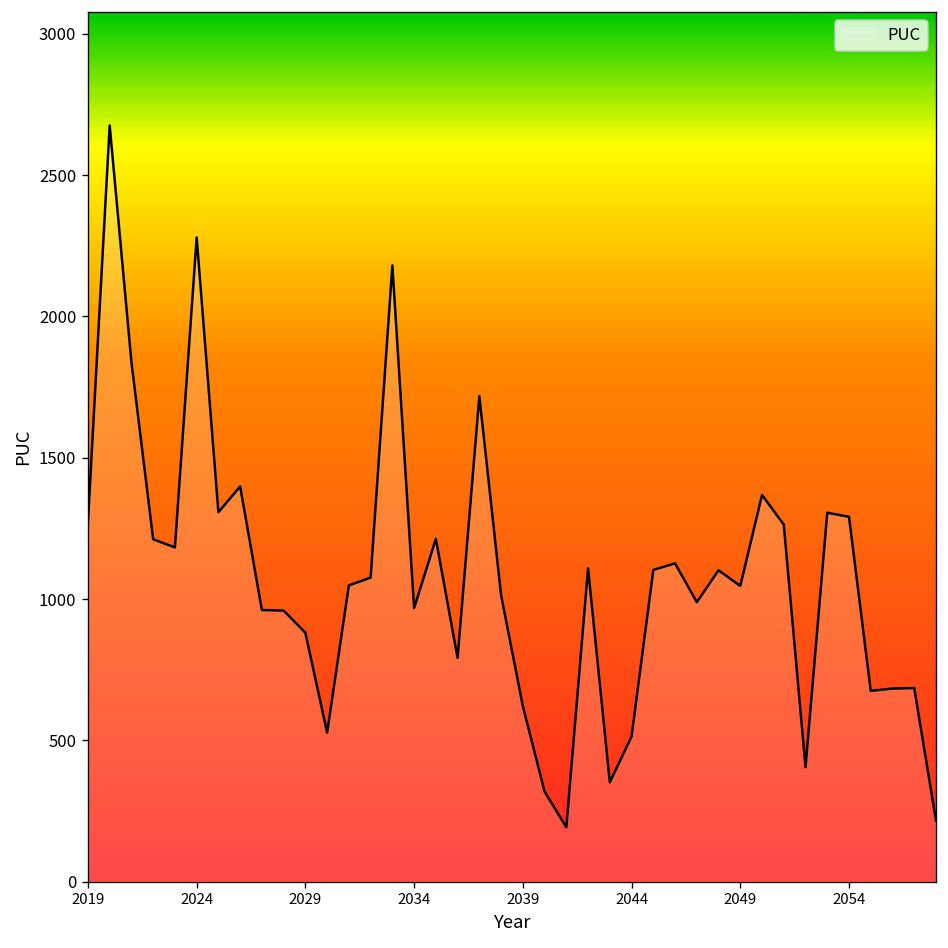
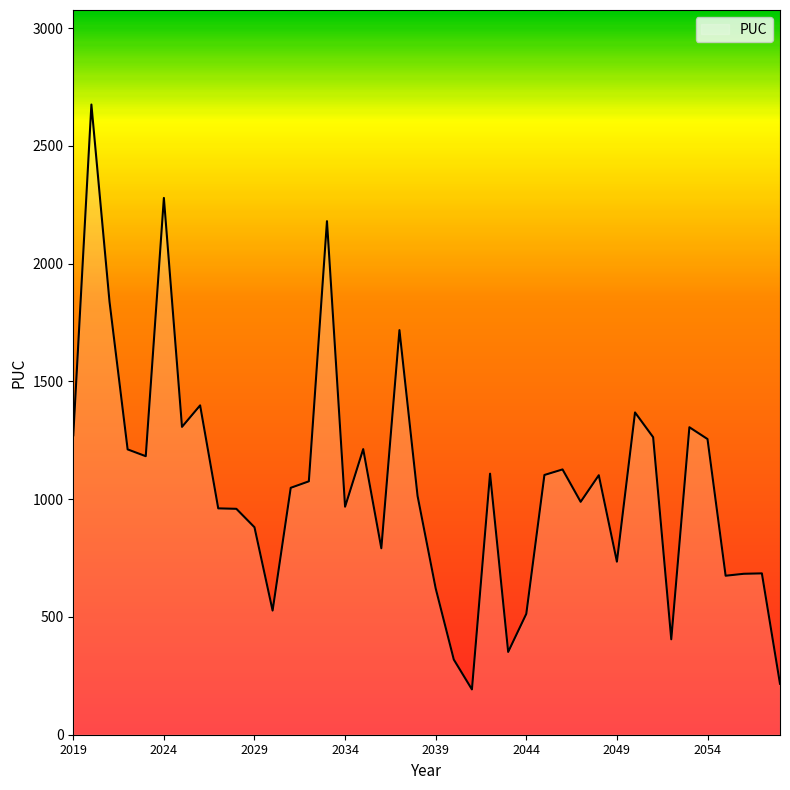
2049: 1050 -> 730
2054: 1290 -> 1260
